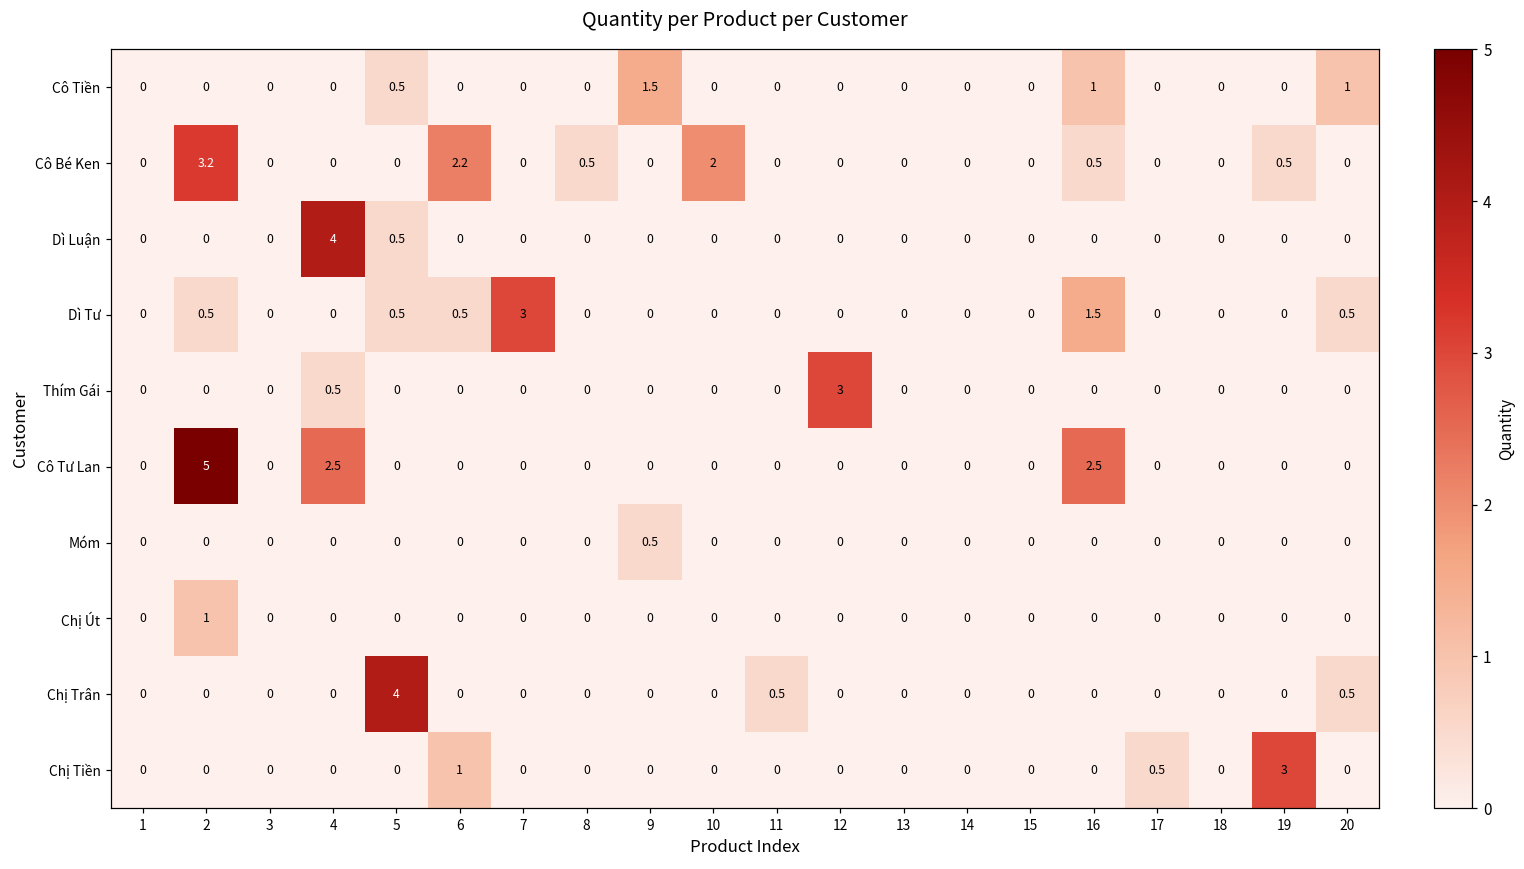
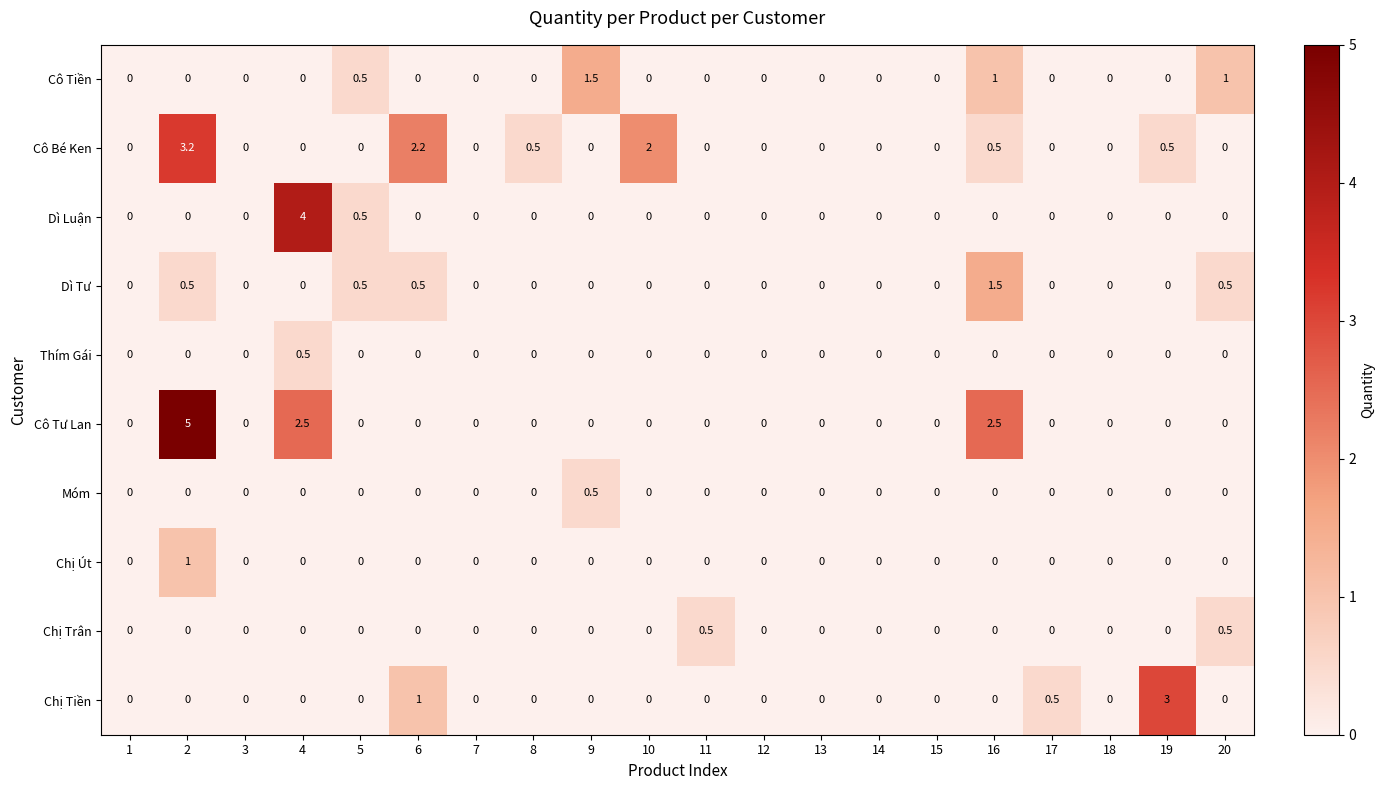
Dì Tư, 7: 3 -> 0
Thím Gái, 12: 3 -> 0
Chị Trân, 5: 4 -> 0
